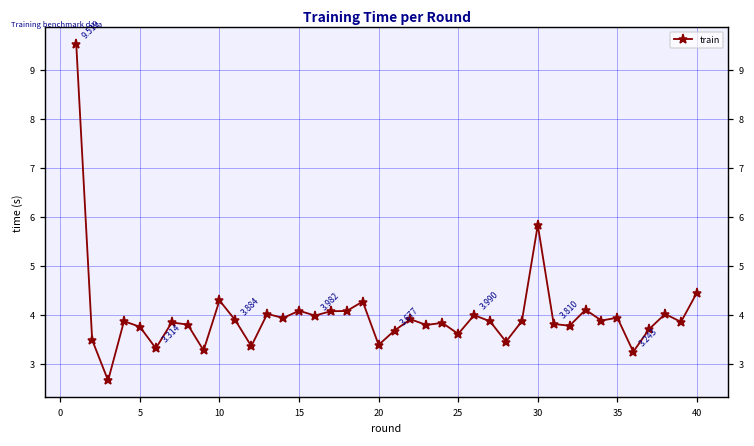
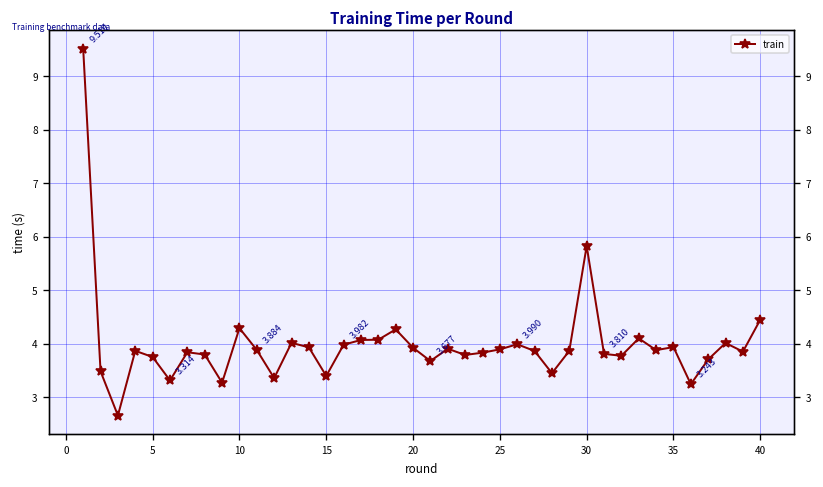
15: 4.1 -> 3.4
20: 3.4 -> 3.9
25: 3.6 -> 3.9
